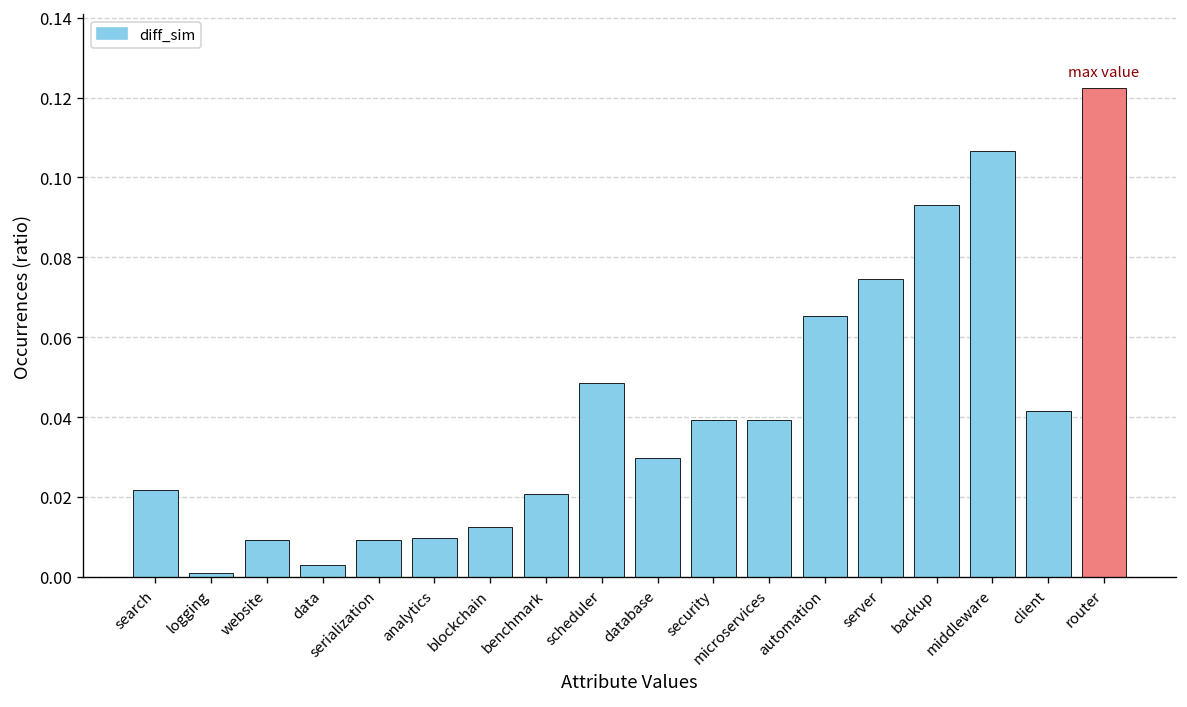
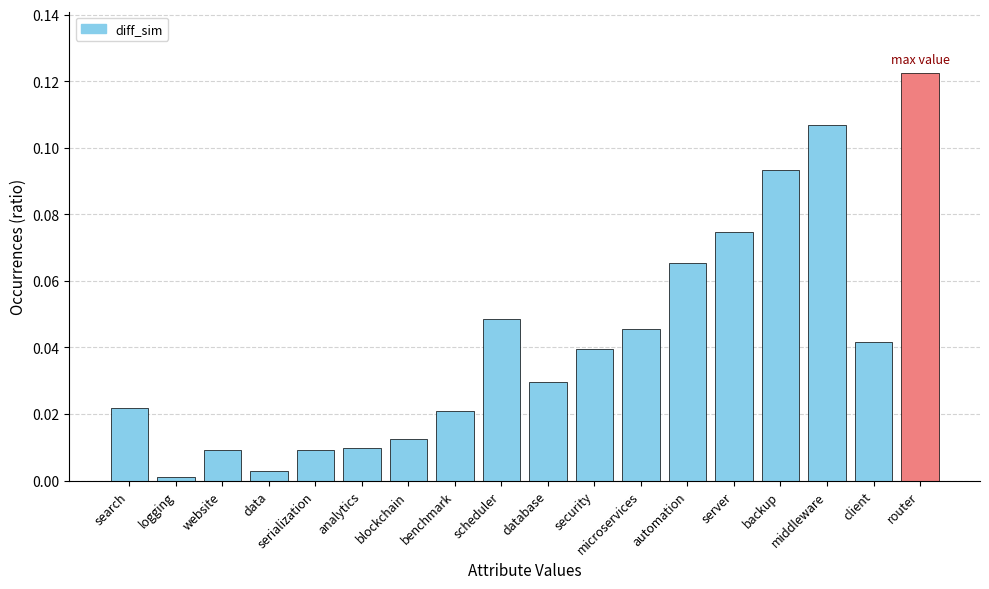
microservices: 0.039 -> 0.046
